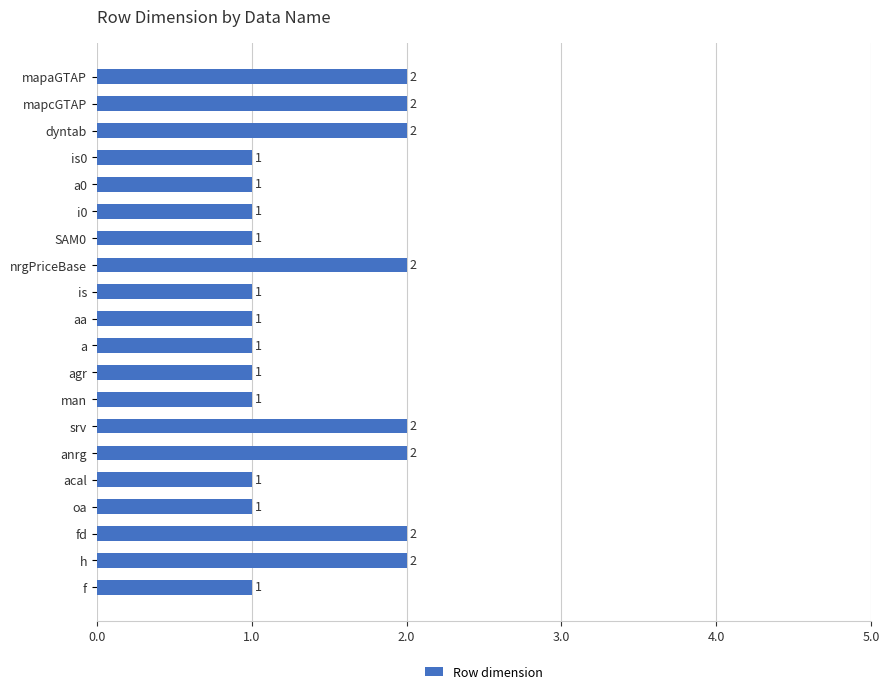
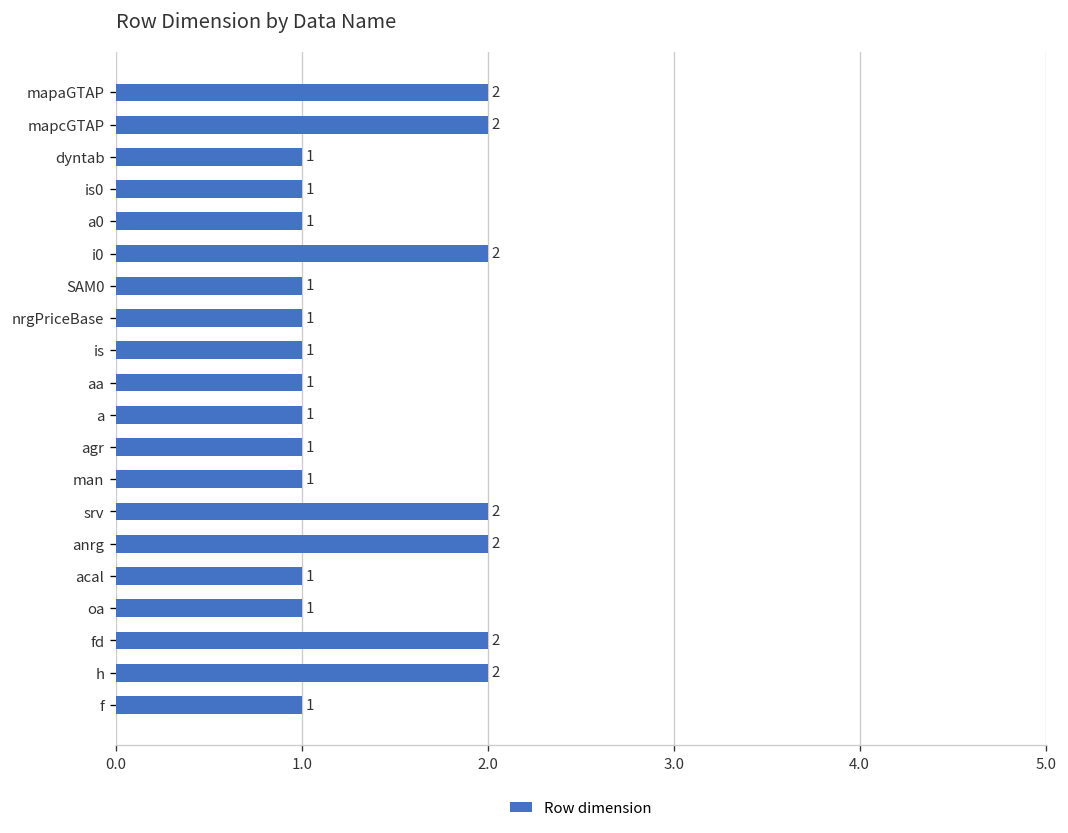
dyntab: 2 -> 1
i0: 1 -> 2
nrgPriceBase: 2 -> 1
